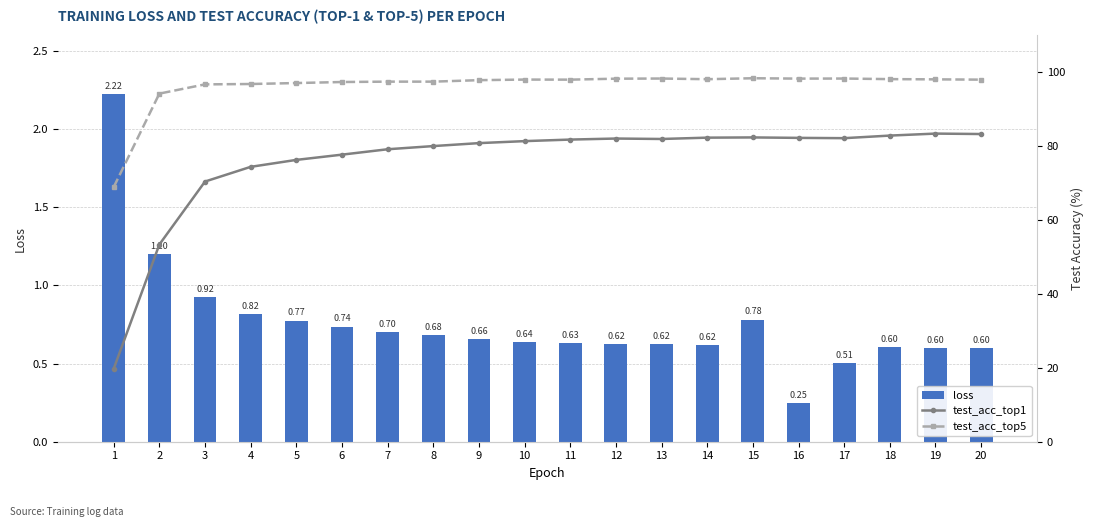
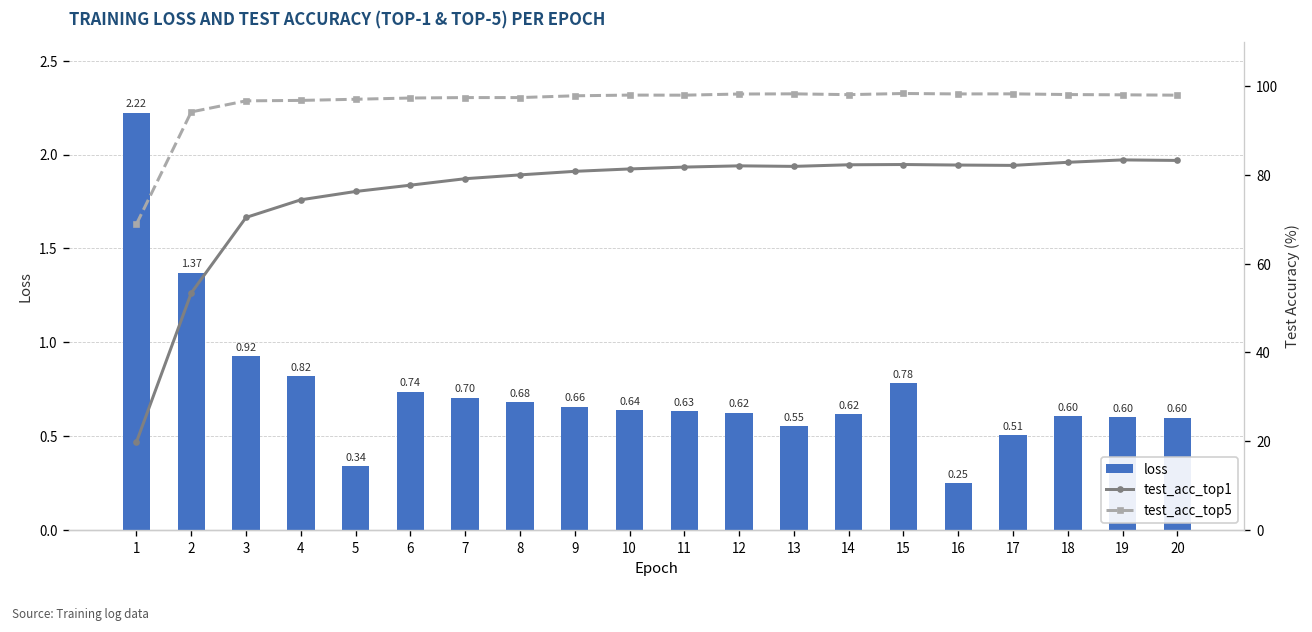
loss, 2: 1.20 -> 1.37
loss, 5: 0.77 -> 0.34
loss, 13: 0.62 -> 0.55
